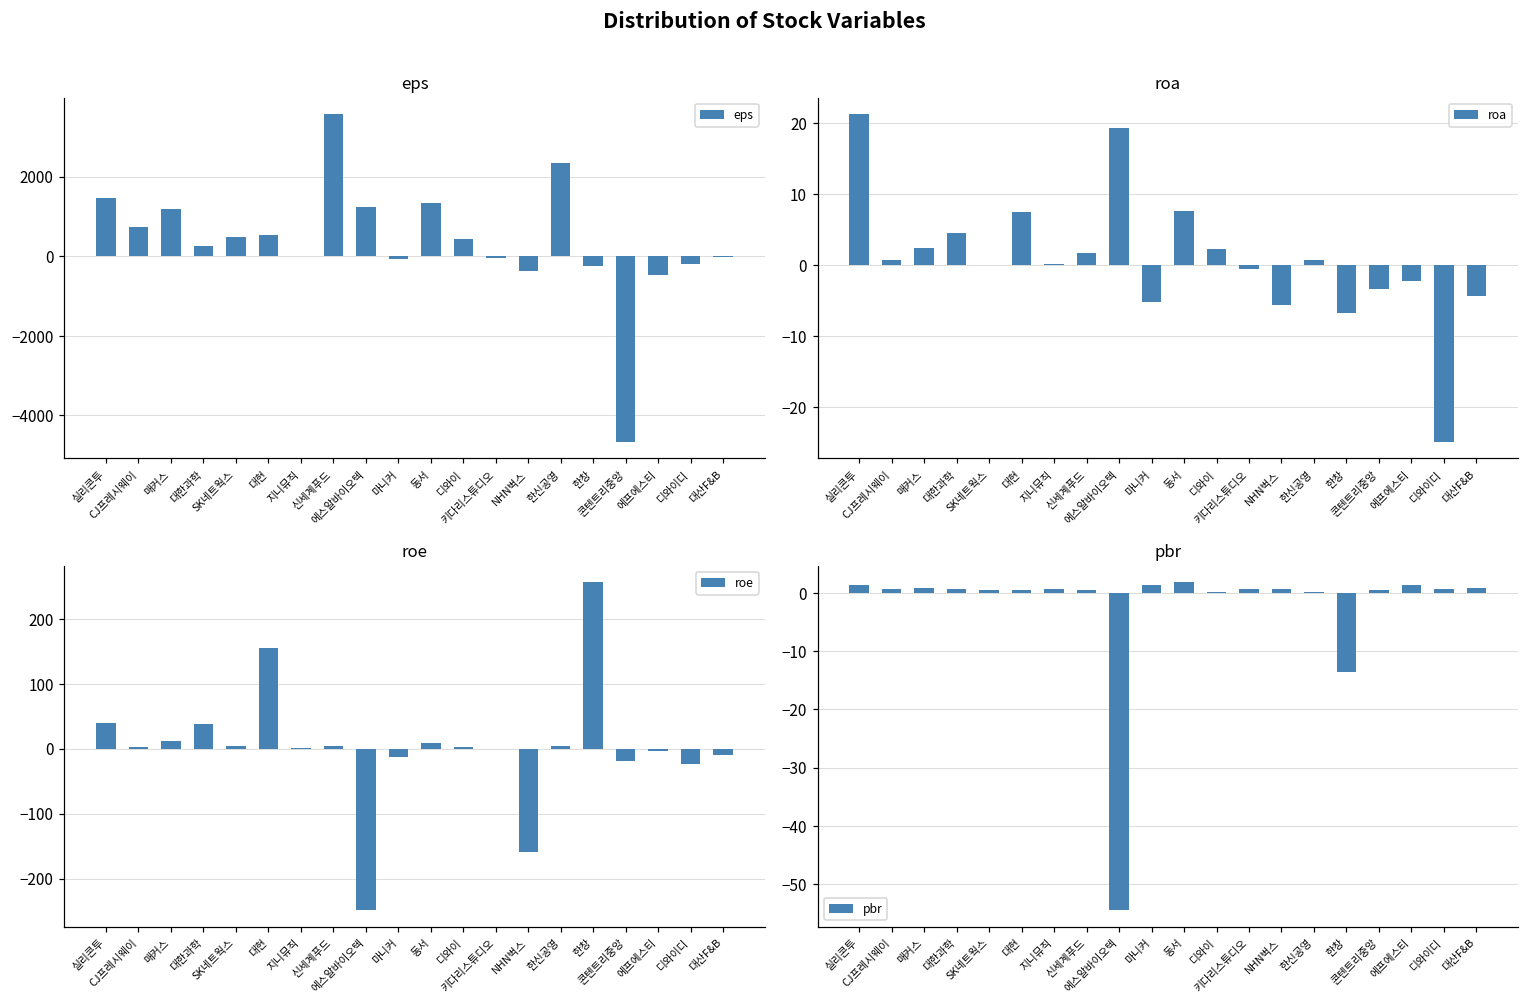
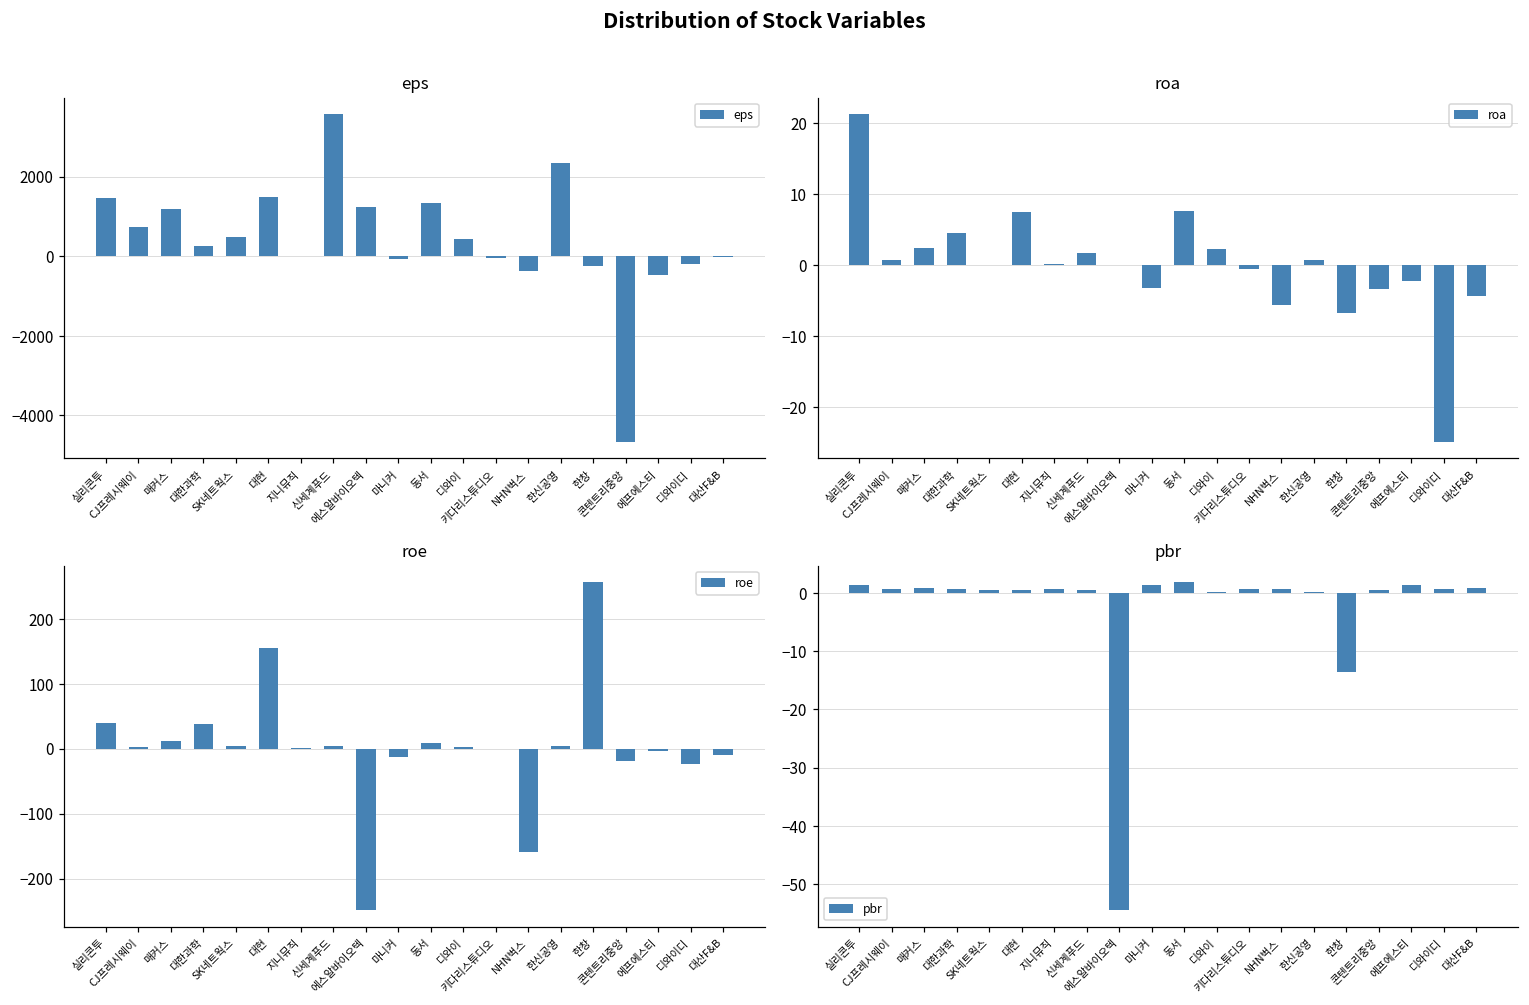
eps, 대현: 500 -> 1500
roa, 에스알바이오텍: 19 -> 0
roa, 마니커: -5 -> -3
